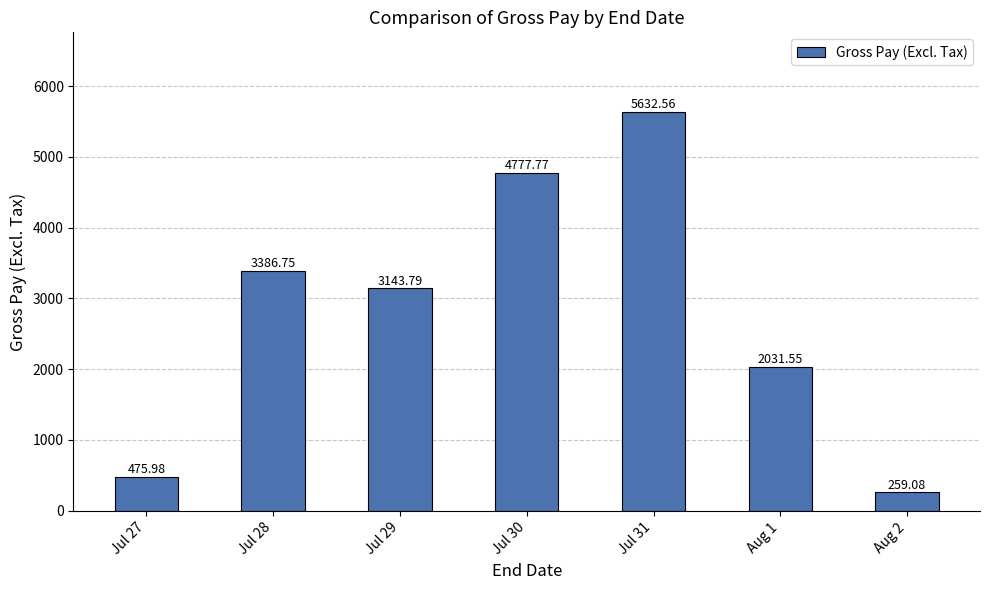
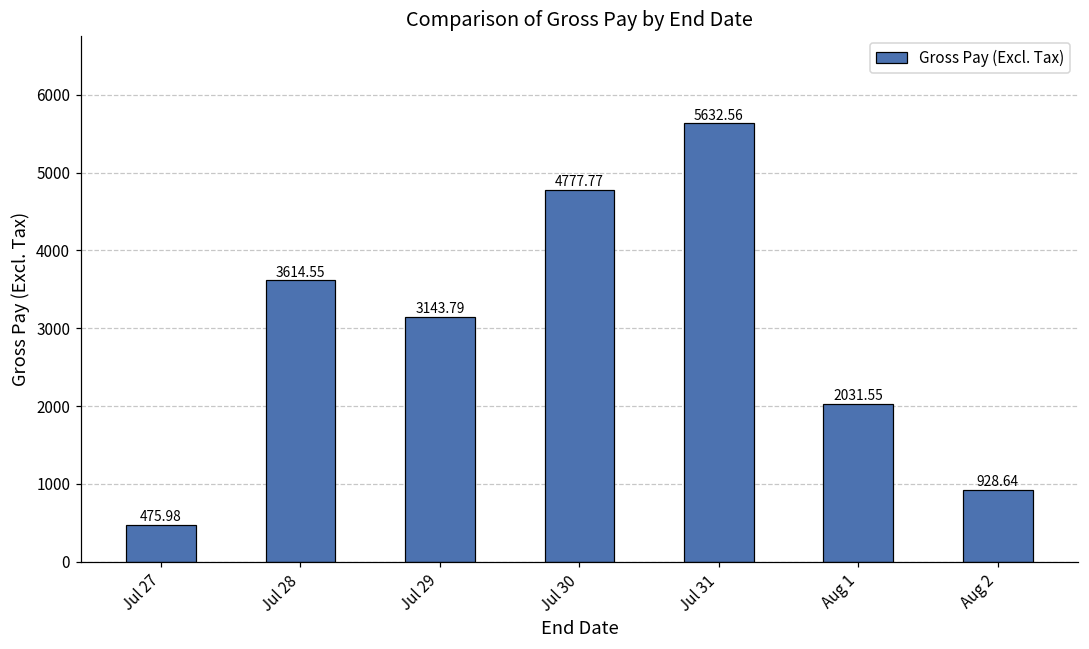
Jul 28: 3386.75 -> 3614.55
Aug 2: 259.08 -> 928.64
